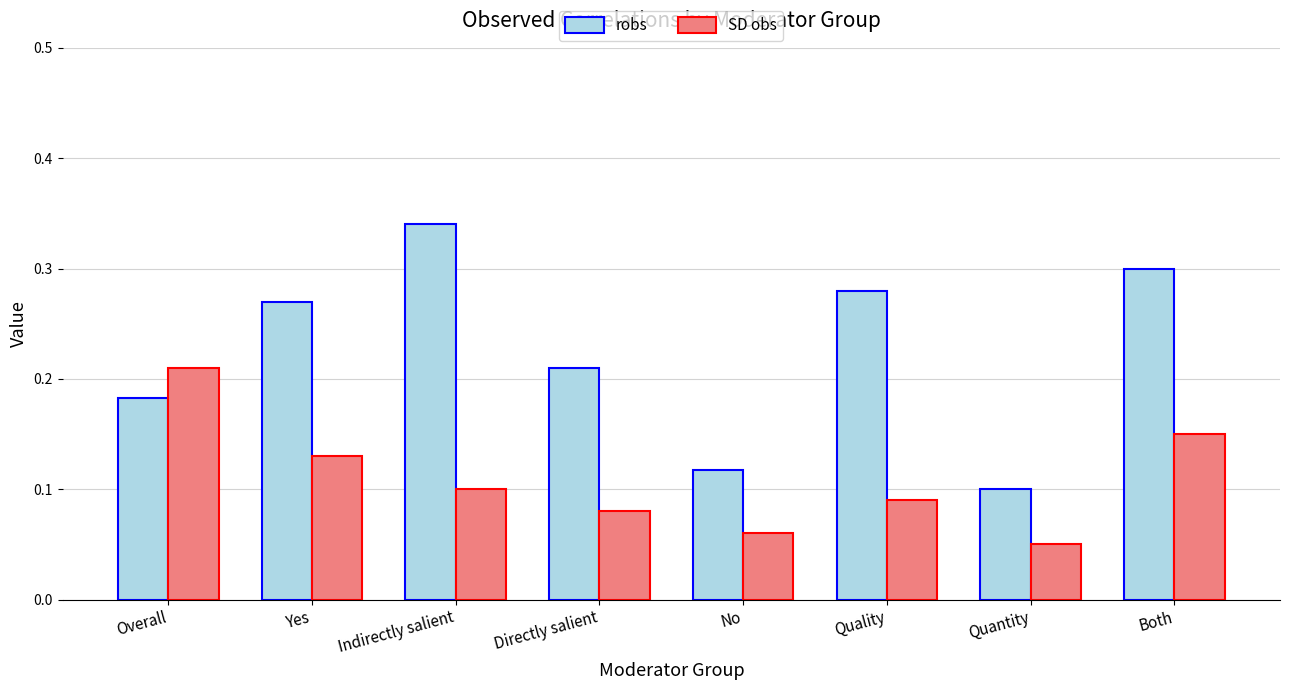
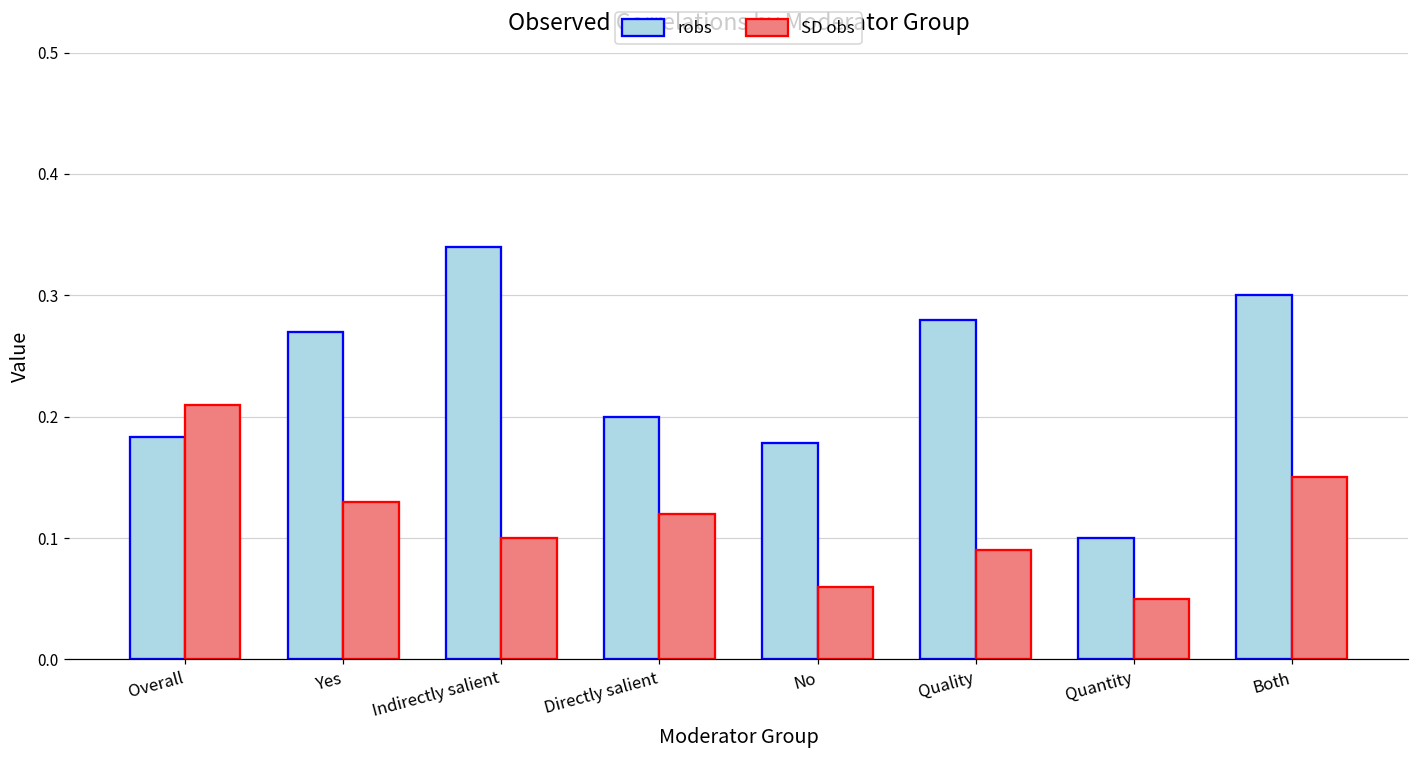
robs, Directly salient: 0.21 -> 0.20
SD obs, Directly salient: 0.08 -> 0.12
robs, No: 0.117 -> 0.178
